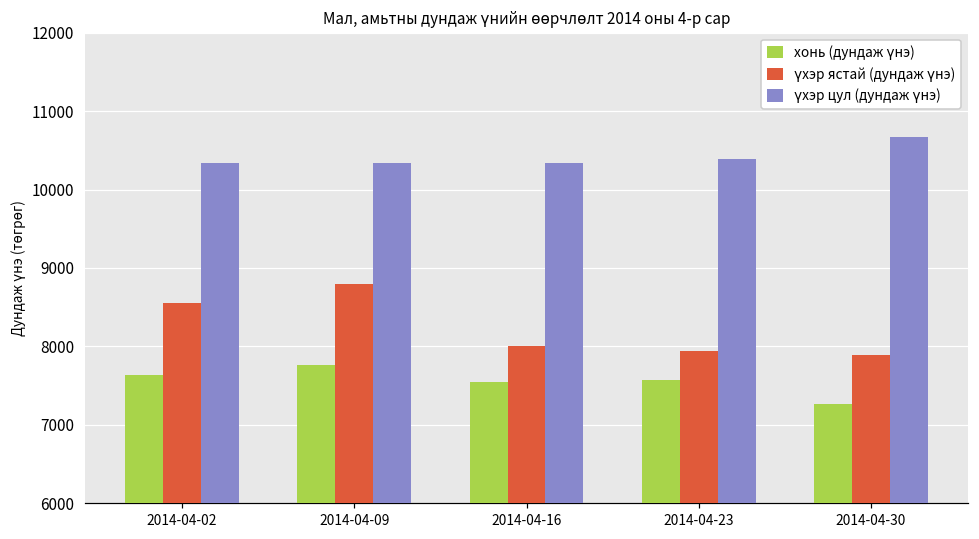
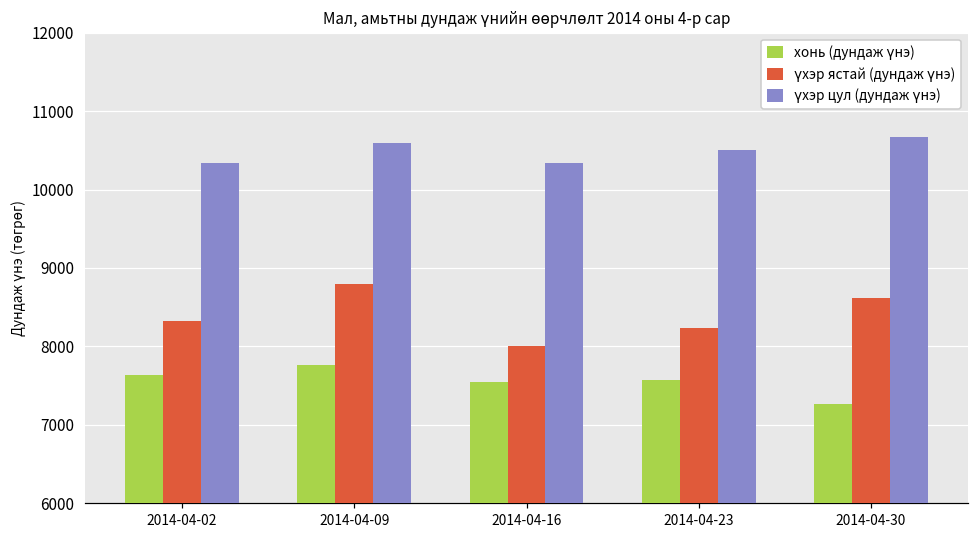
үхэр ястай (дундаж үнэ), 2014-04-02: 8600 -> 8300
үхэр цул (дундаж үнэ), 2014-04-09: 10300 -> 10600
үхэр ястай (дундаж үнэ), 2014-04-23: 7900 -> 8200
үхэр цул (дундаж үнэ), 2014-04-23: 10400 -> 10500
үхэр ястай (дундаж үнэ), 2014-04-30: 7900 -> 8600
